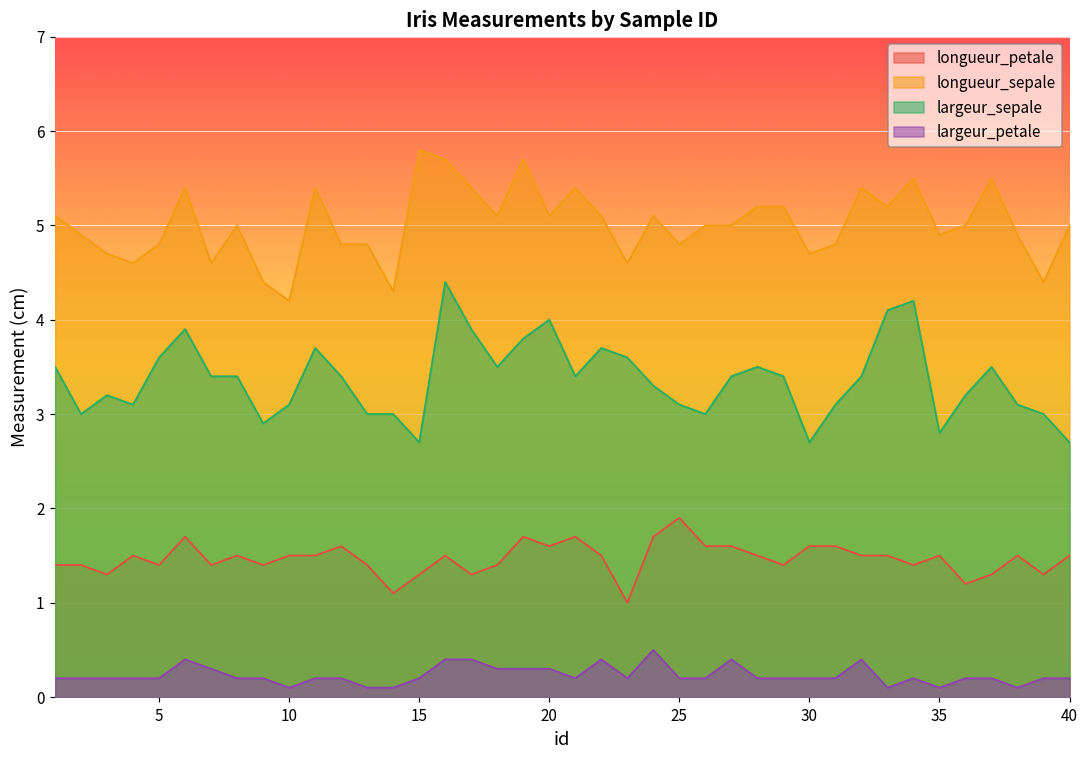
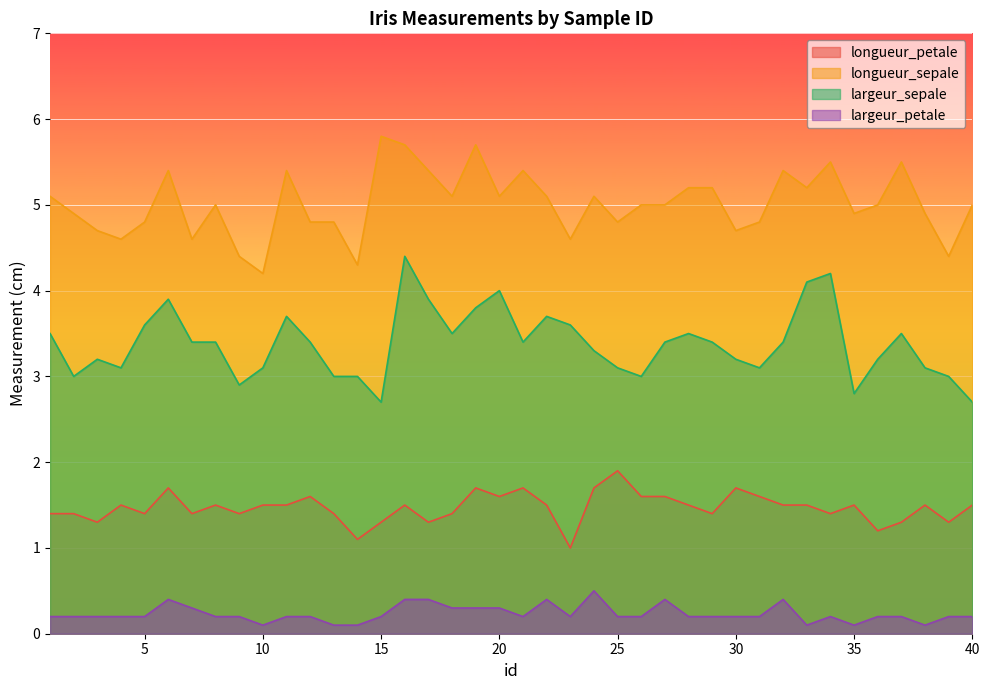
longueur_petale, 30: 1.6 -> 1.7
largeur_sepale, 30: 2.7 -> 3.2
